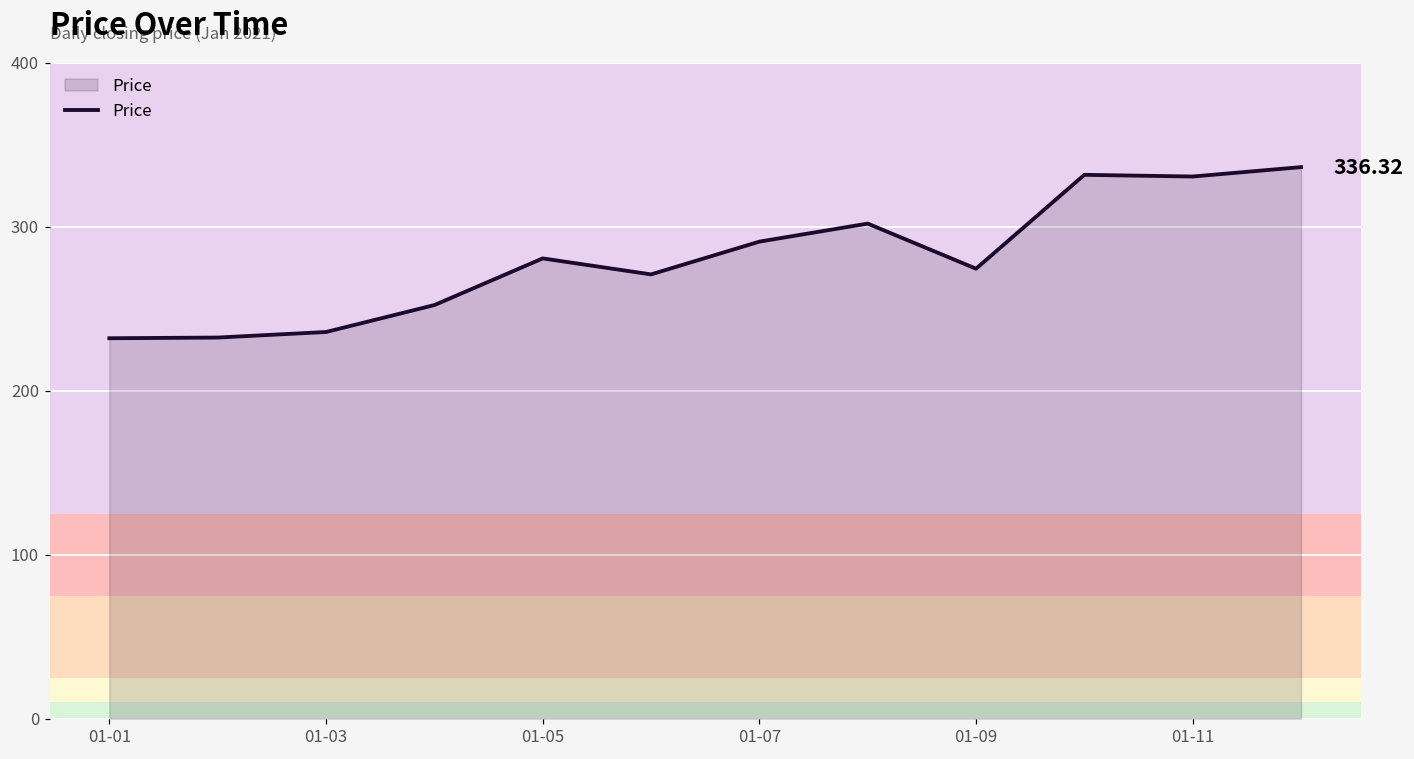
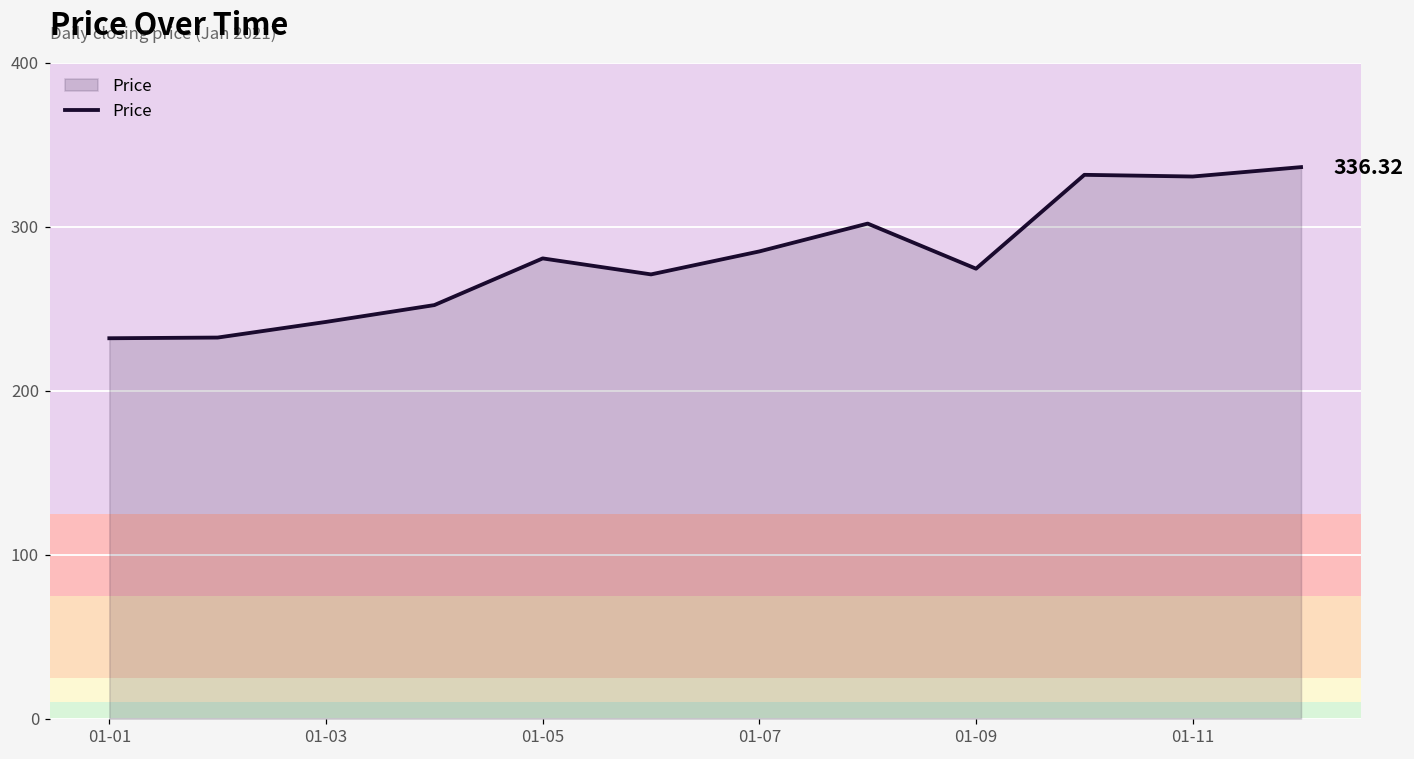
01-03: 236 -> 242
01-07: 291 -> 285
